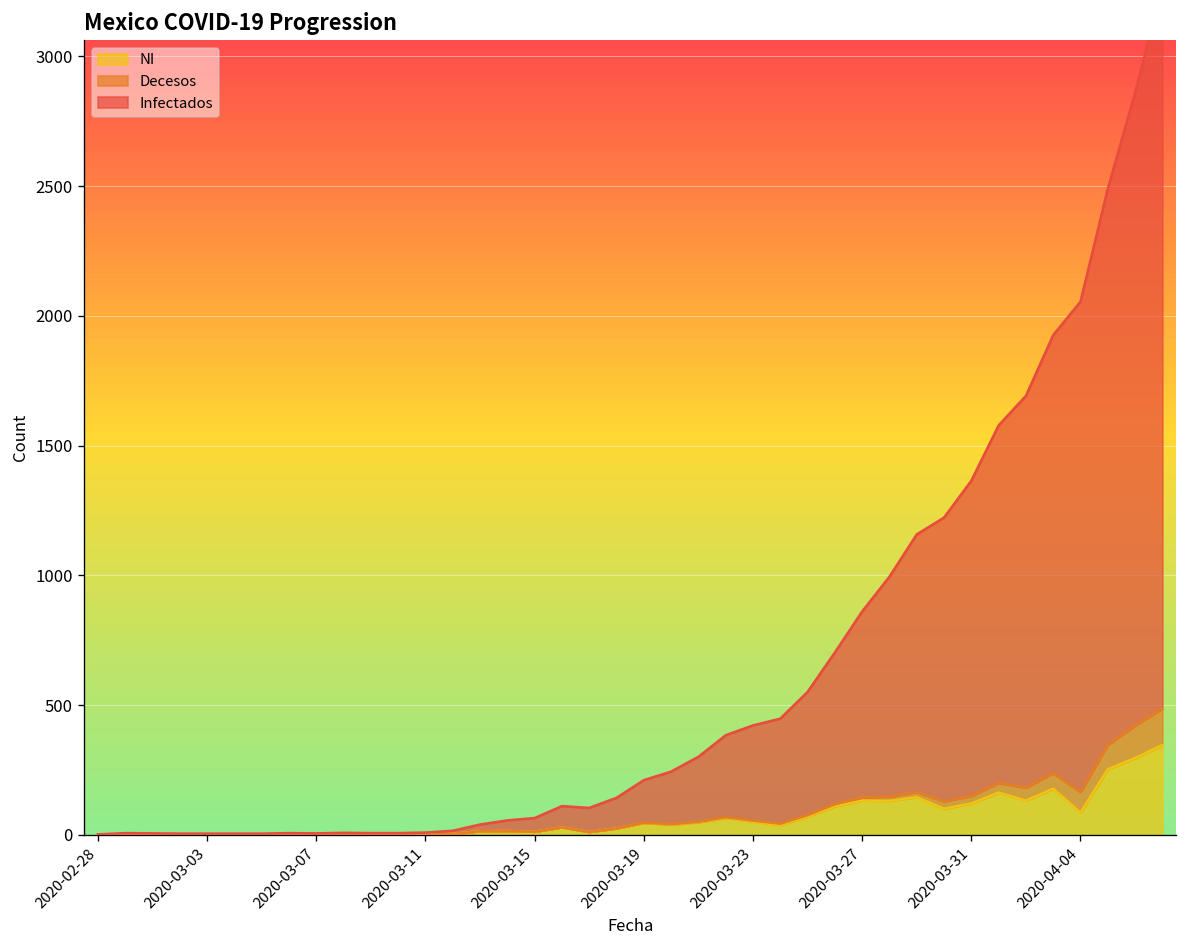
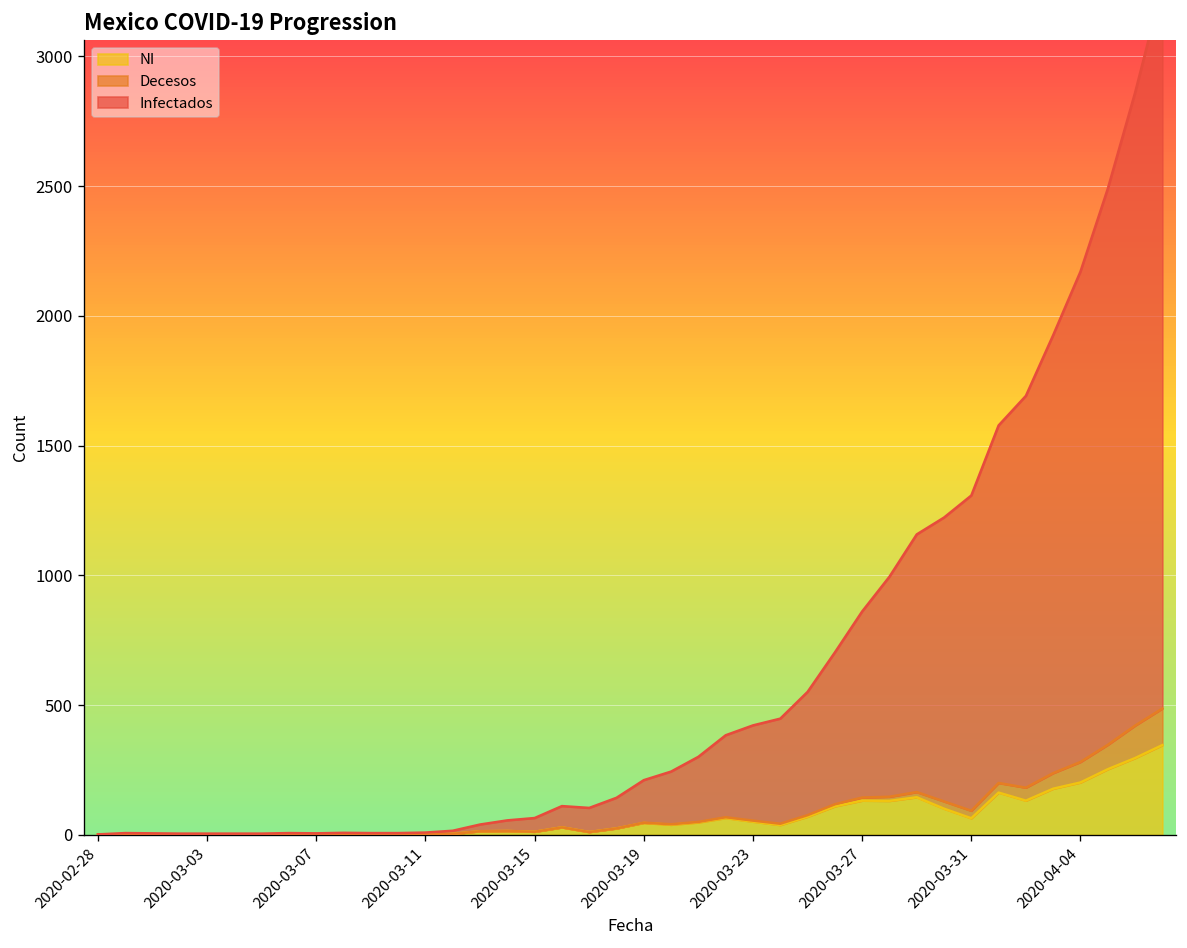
NI, 2020-03-31: 120 -> 60
NI, 2020-04-04: 90 -> 200
